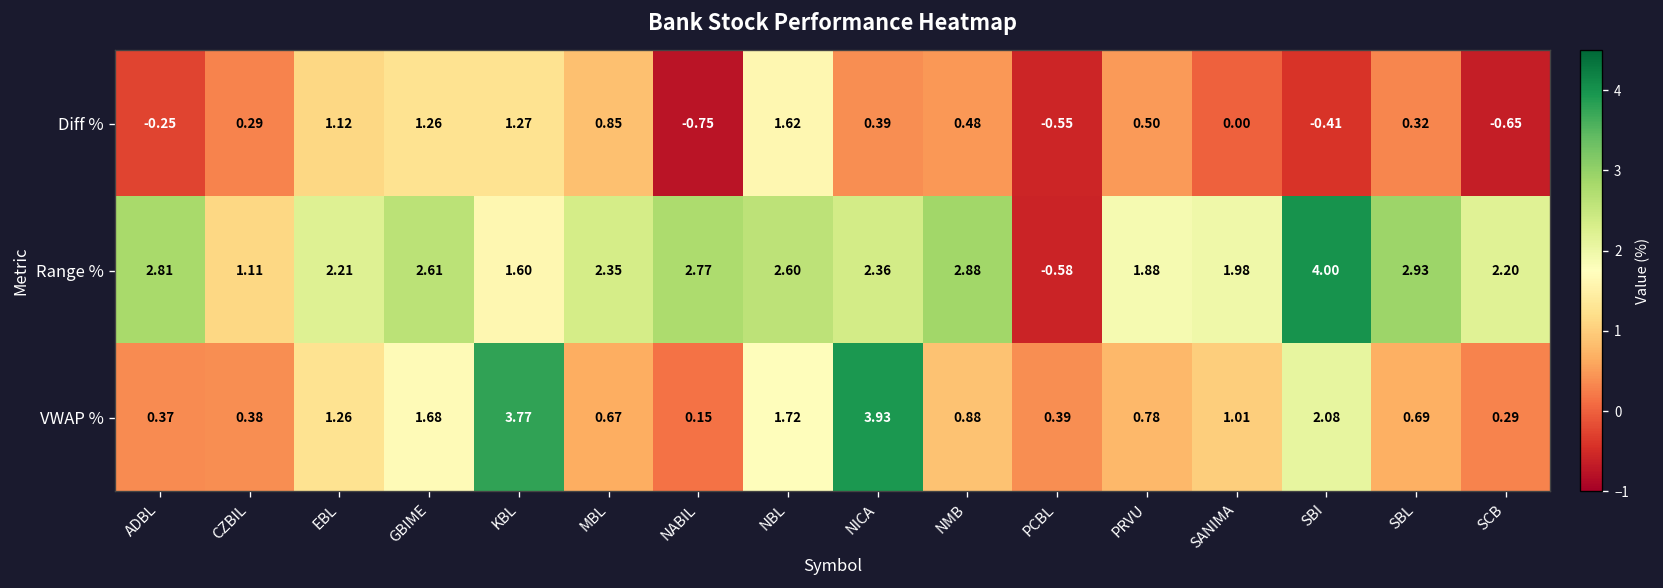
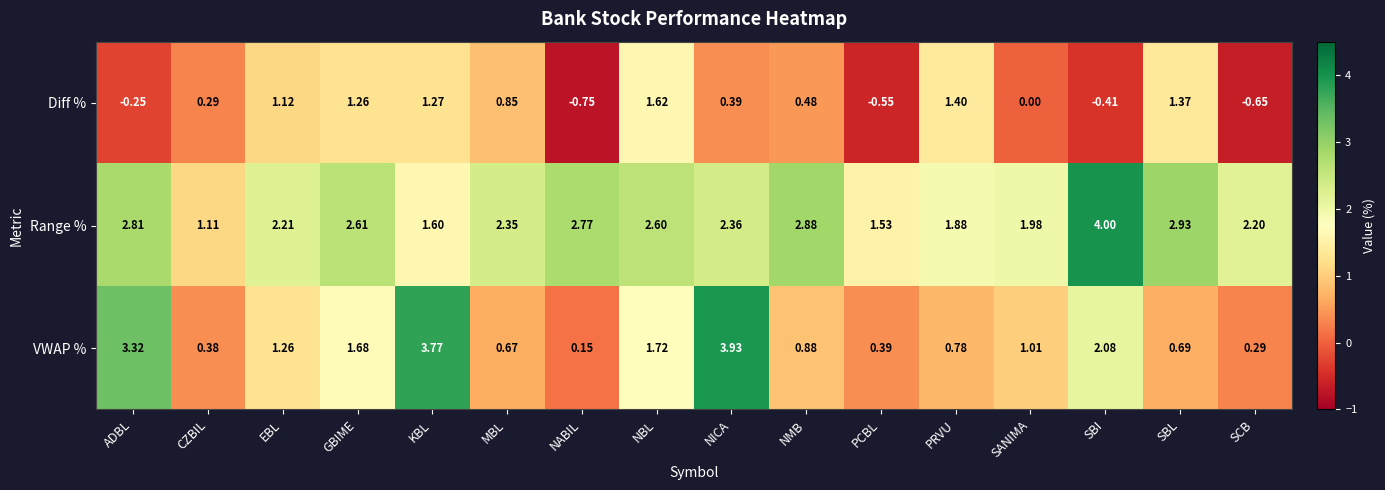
Diff %, PRVU: 0.50 -> 1.40
Diff %, SBL: 0.32 -> 1.37
Range %, PCBL: -0.58 -> 1.53
VWAP %, ADBL: 0.37 -> 3.32
